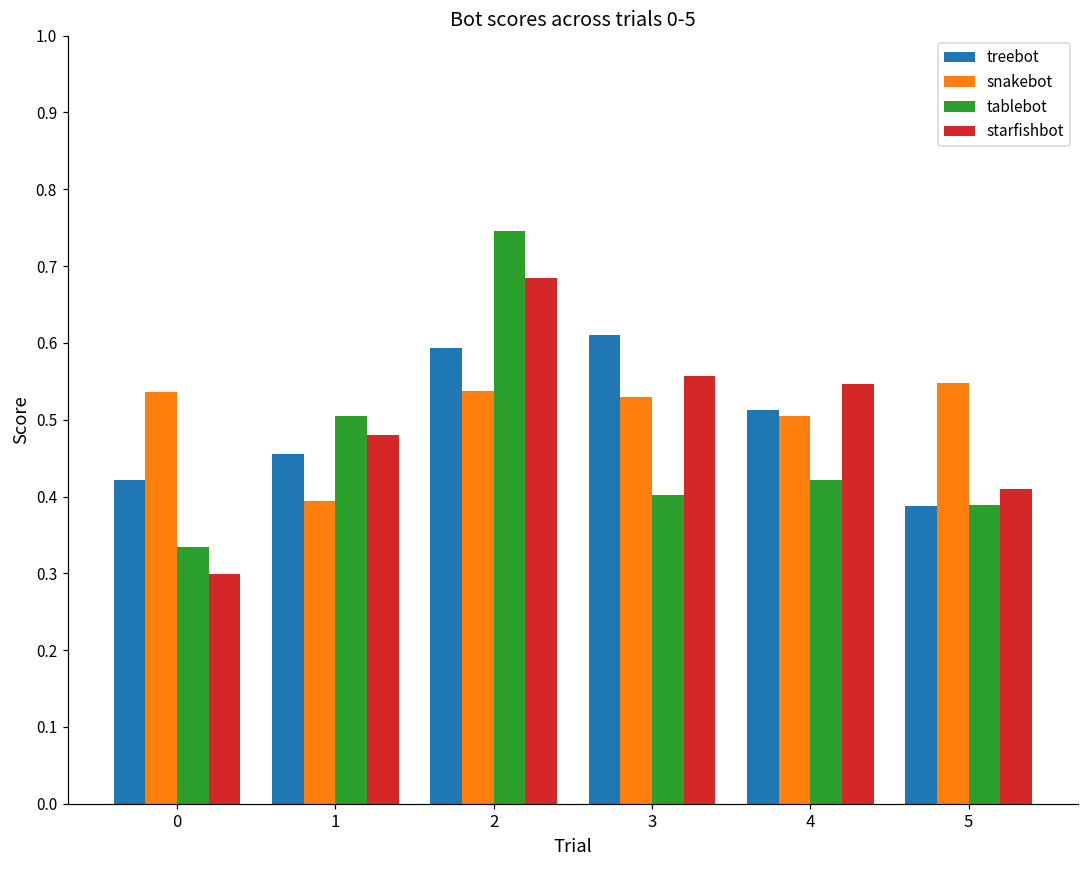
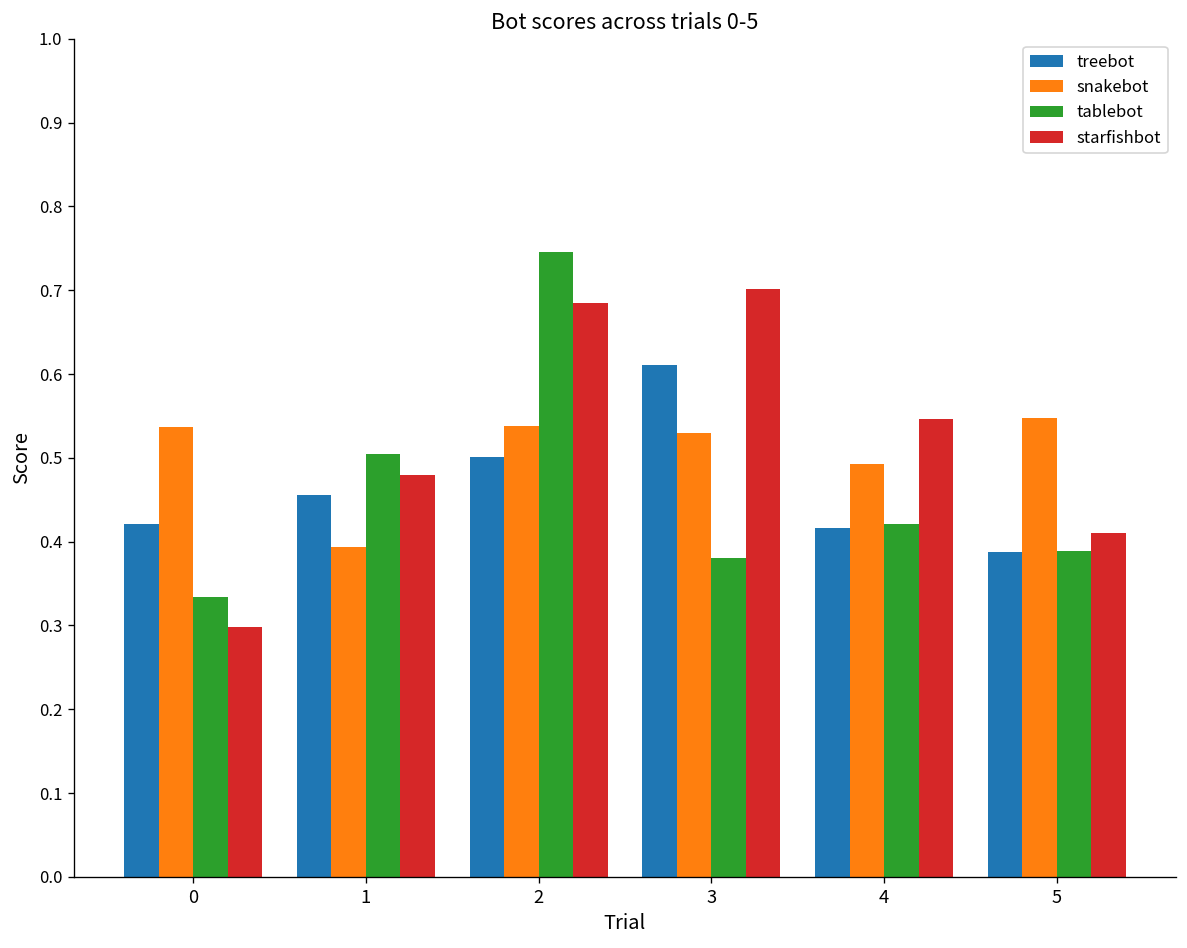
treebot, 2: 0.59 -> 0.50
tablebot, 3: 0.40 -> 0.38
starfishbot, 3: 0.56 -> 0.70
treebot, 4: 0.51 -> 0.42
snakebot, 4: 0.50 -> 0.49
